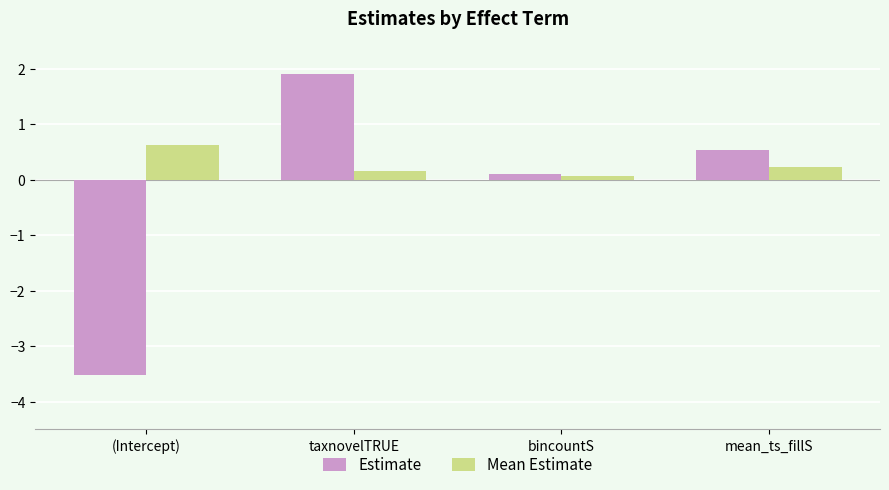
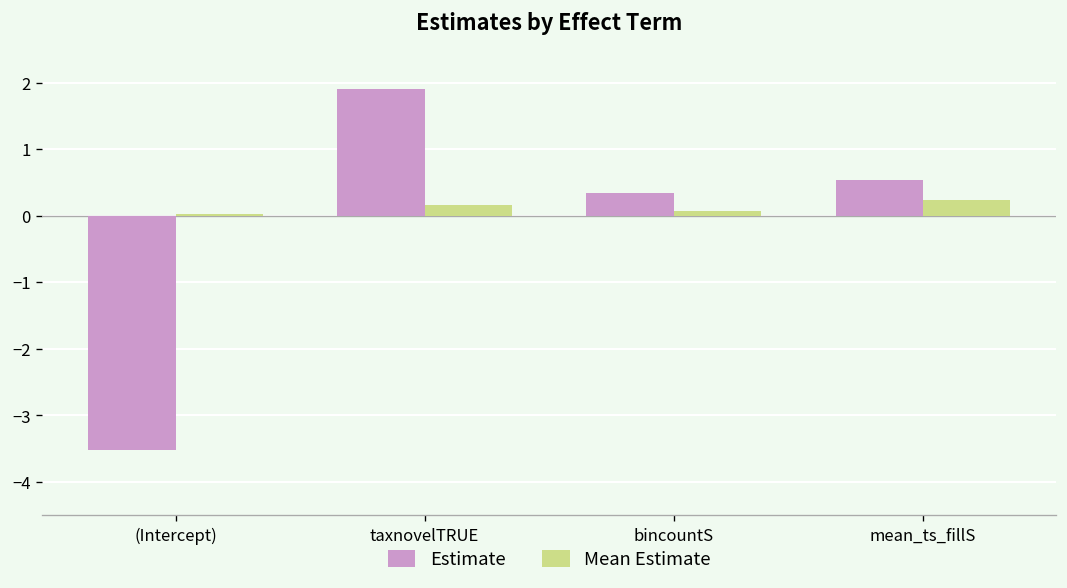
Mean Estimate, (Intercept): 0.6 -> 0.0
Estimate, bincountS: 0.1 -> 0.3
